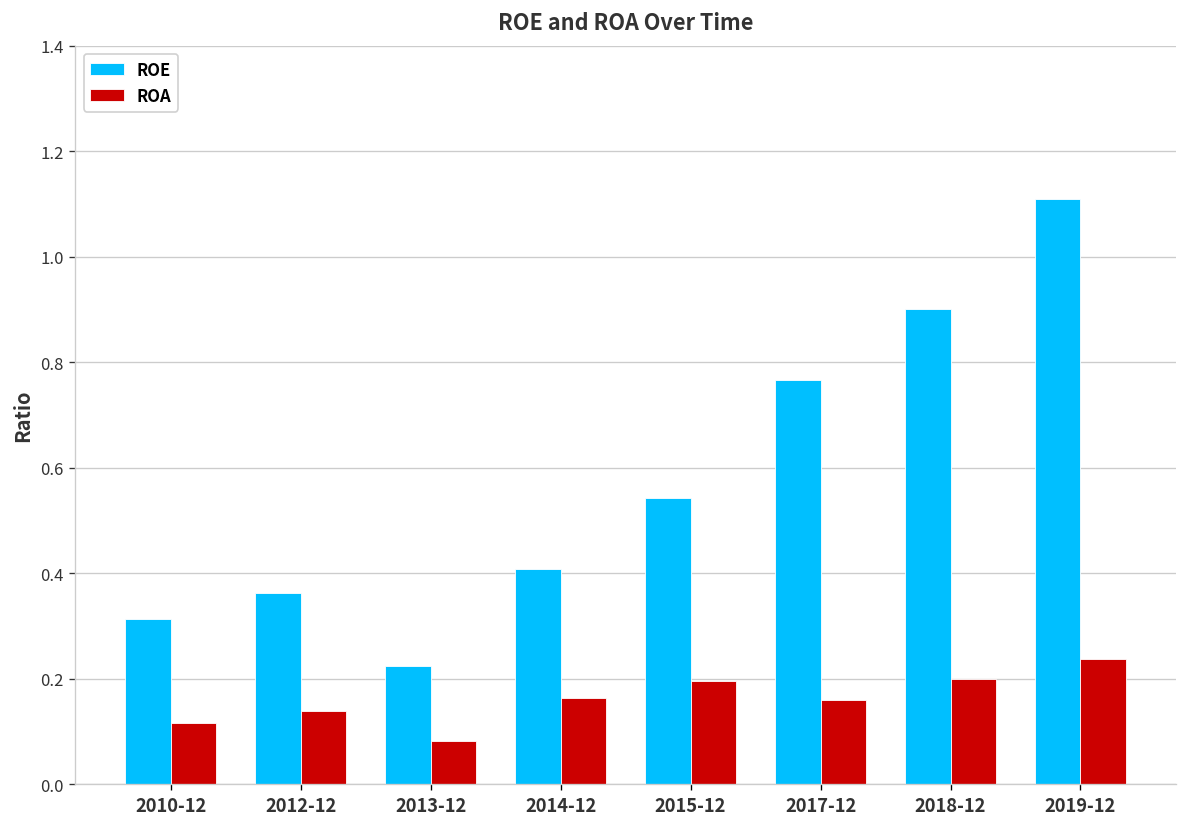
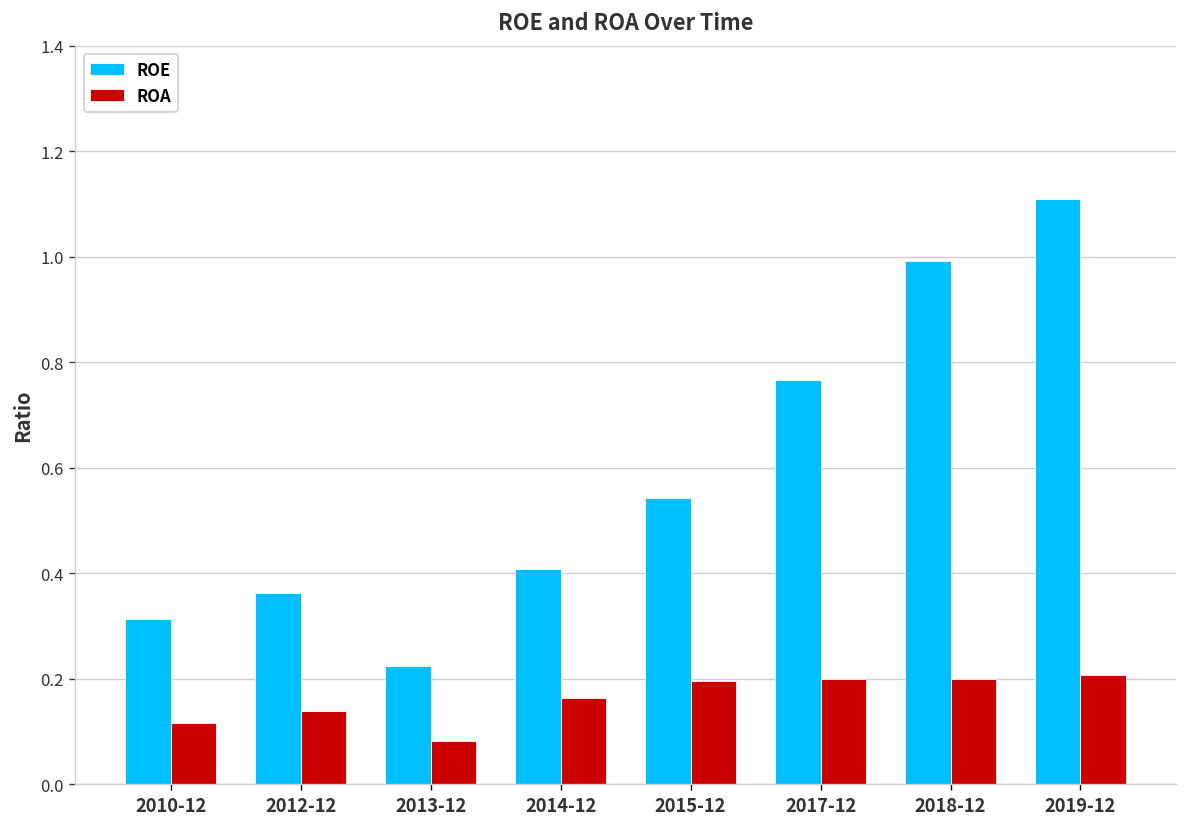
ROA, 2017-12: 0.16 -> 0.20
ROE, 2018-12: 0.90 -> 0.99
ROA, 2019-12: 0.24 -> 0.21
